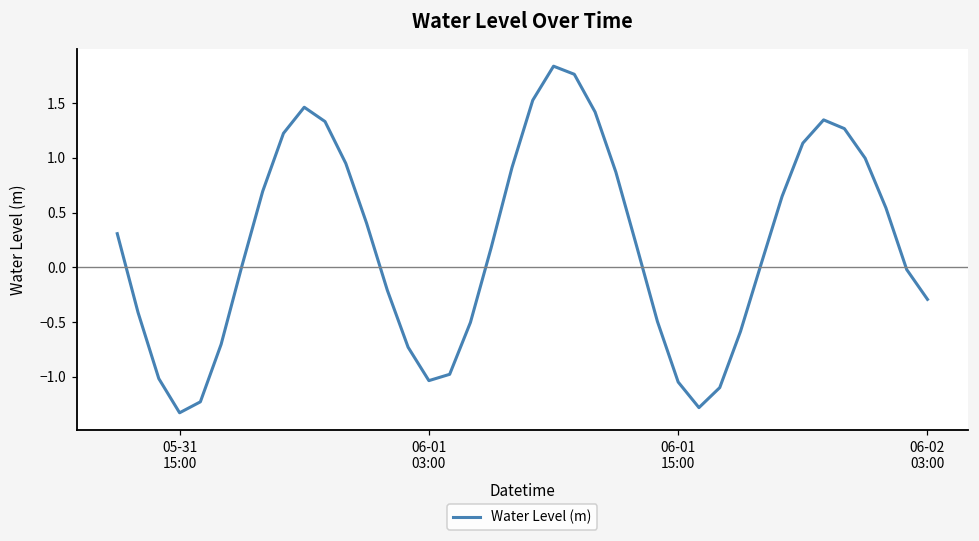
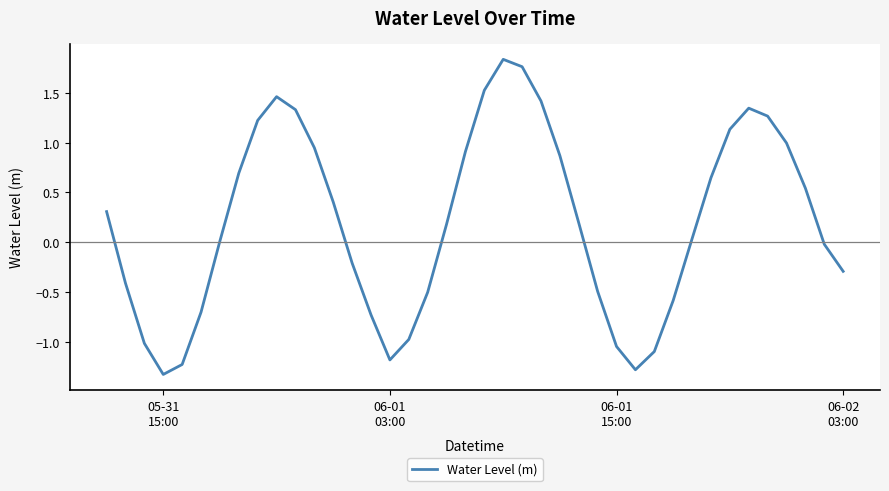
06-01 03:00: -1.0 -> -1.2
